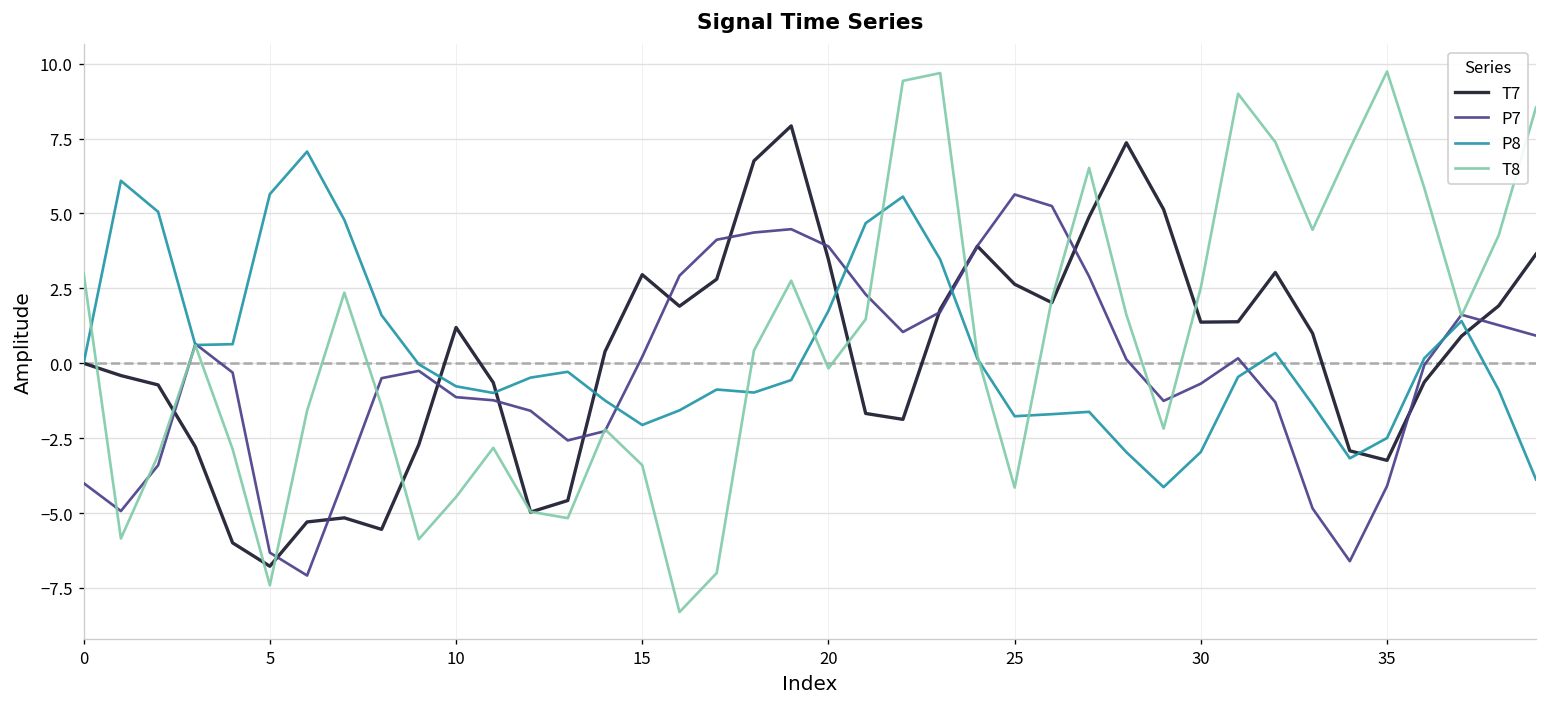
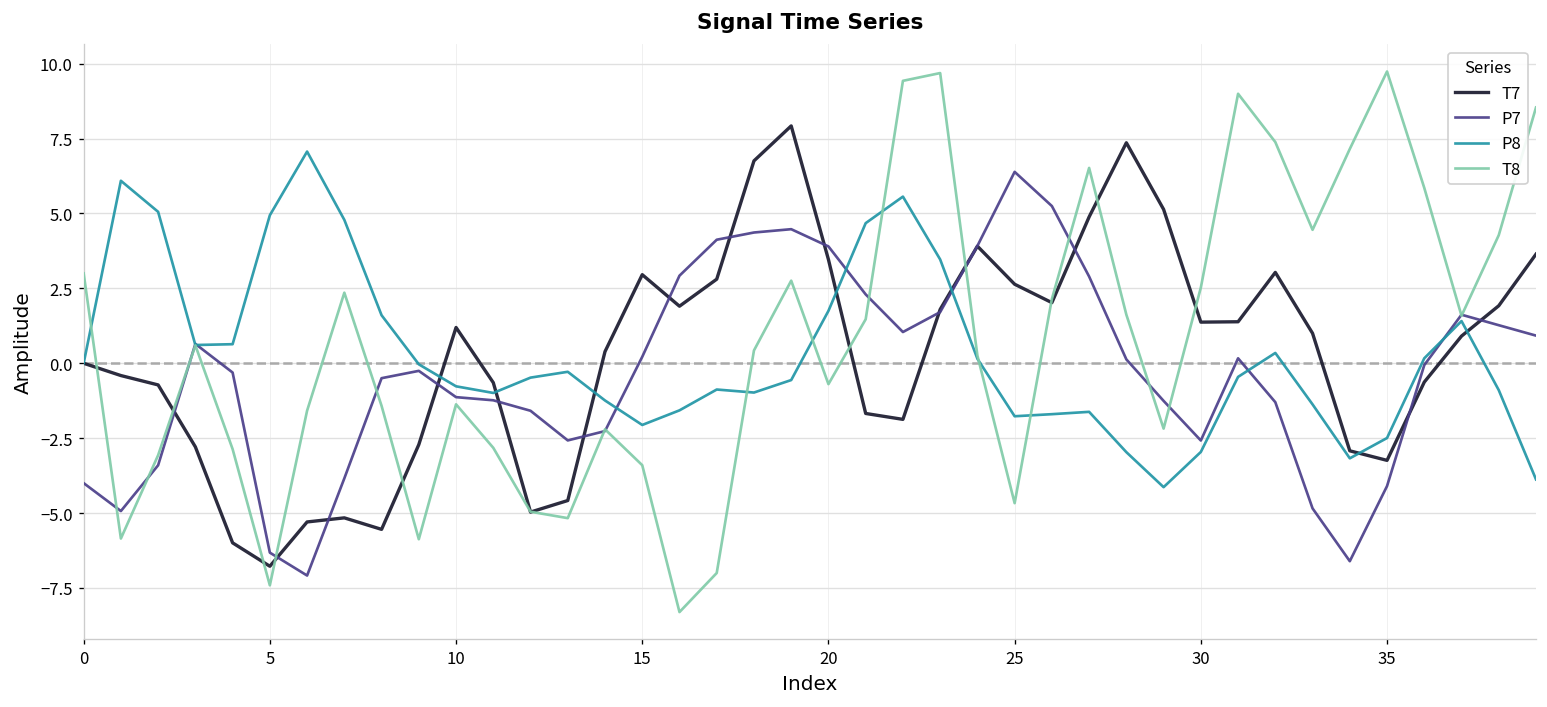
P8, 5: 5.6 -> 4.9
T8, 10: -4.5 -> -1.4
T8, 20: -0.2 -> -0.7
P7, 25: 5.6 -> 6.4
T8, 25: -4.1 -> -4.7
P7, 30: -0.7 -> -2.6
